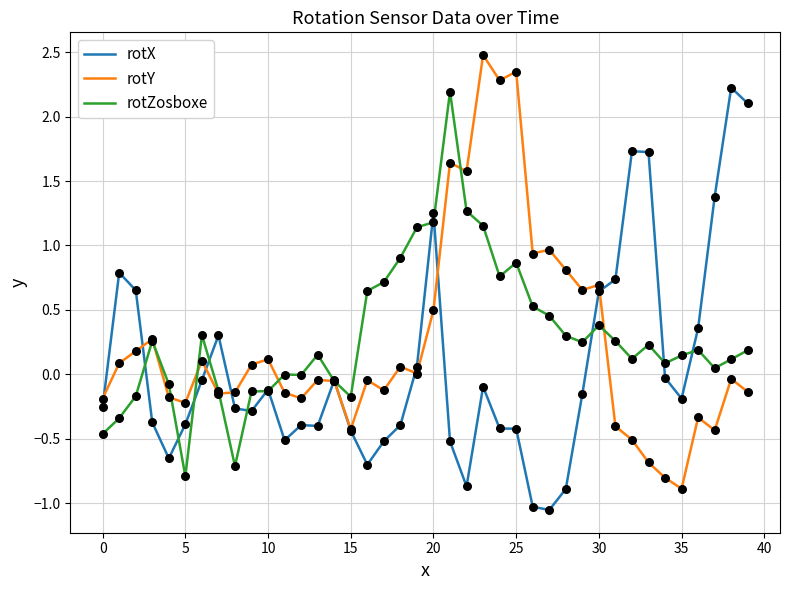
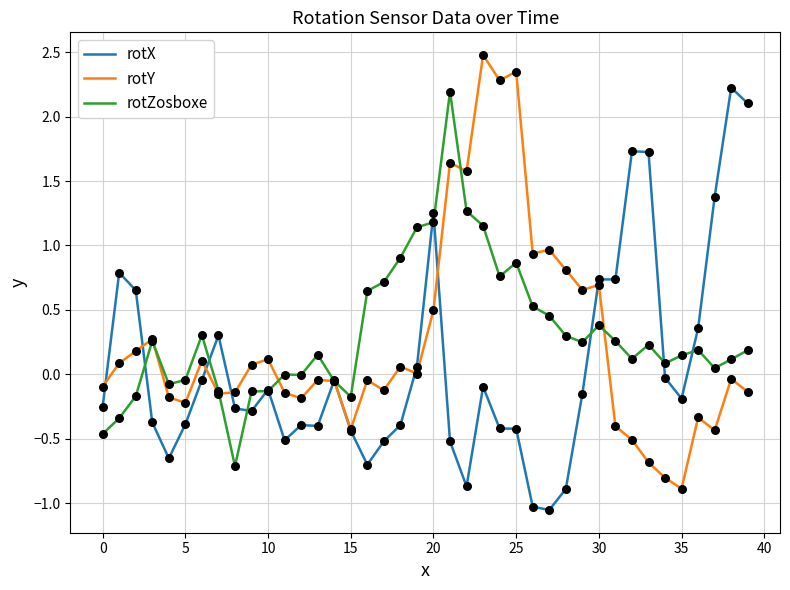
rotY, 0: -0.19 -> -0.10
rotZosboxe, 5: -0.79 -> -0.04
rotX, 30: 0.64 -> 0.74
